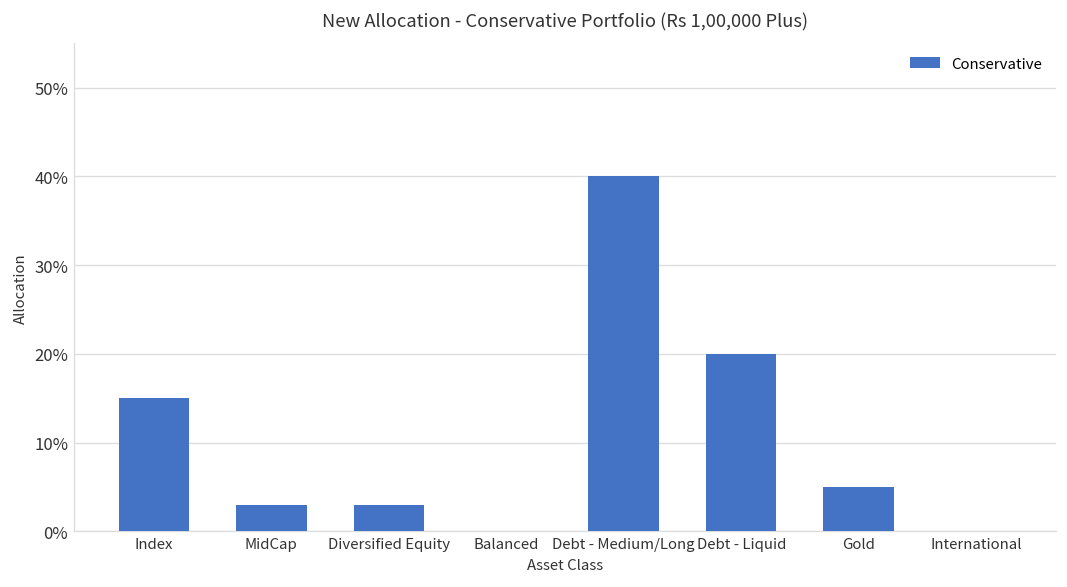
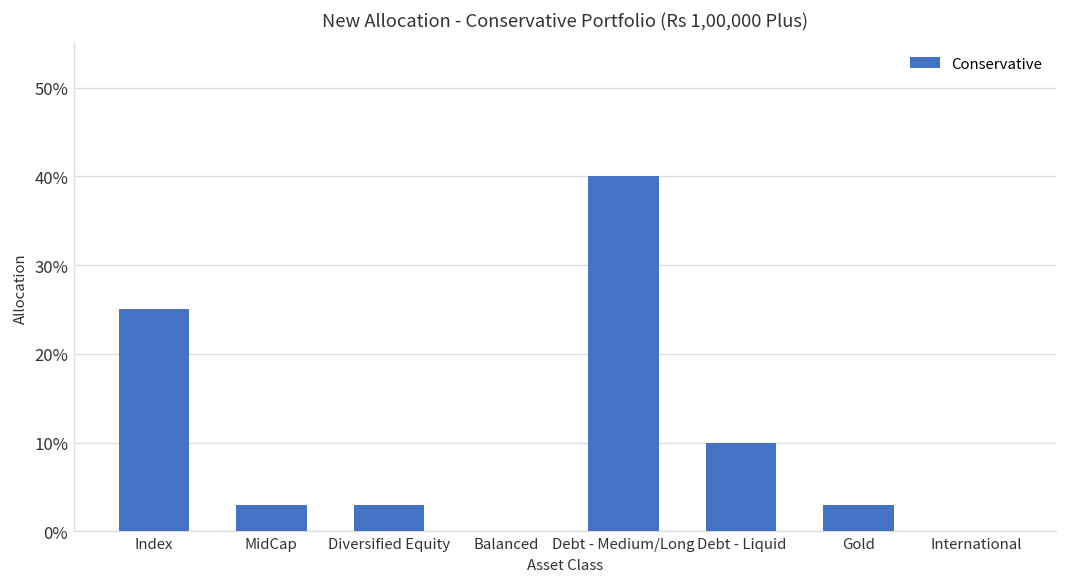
Index: 15% -> 25%
Debt - Liquid: 20% -> 10%
Gold: 5% -> 3%
